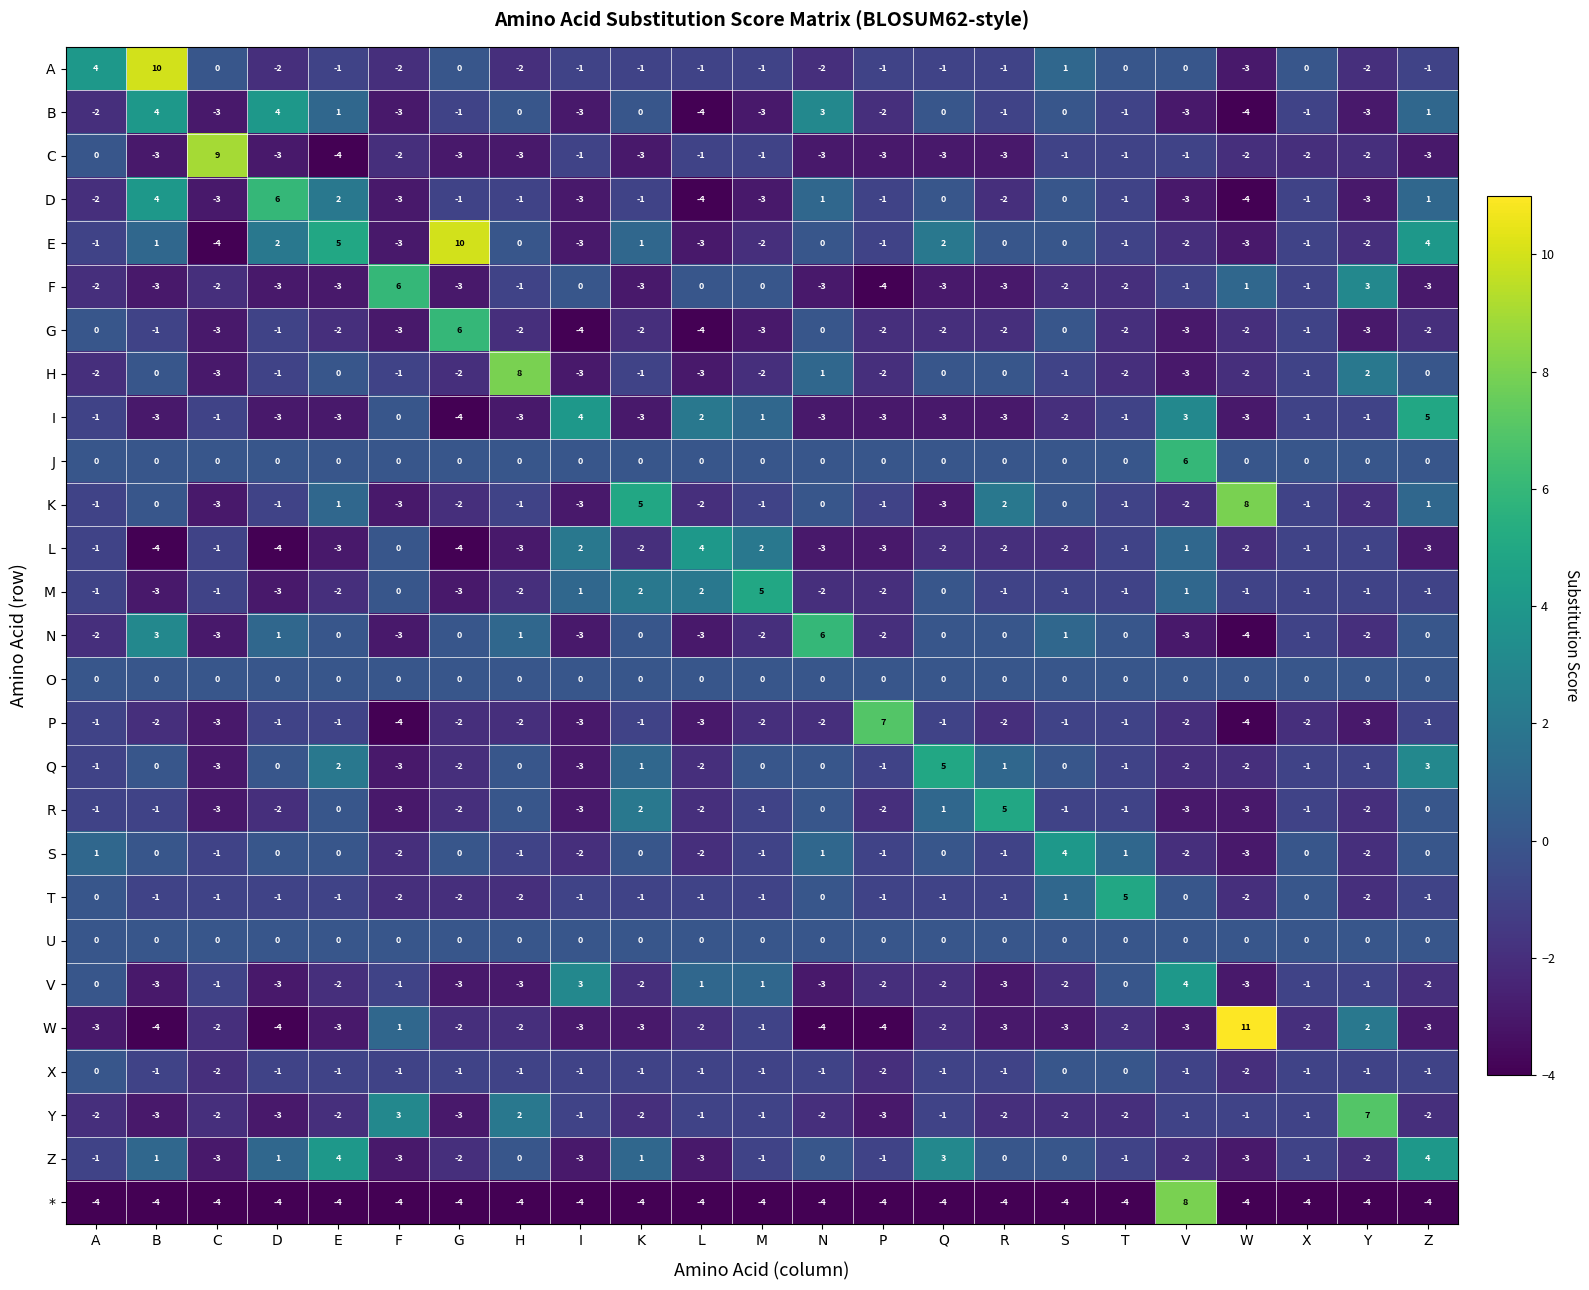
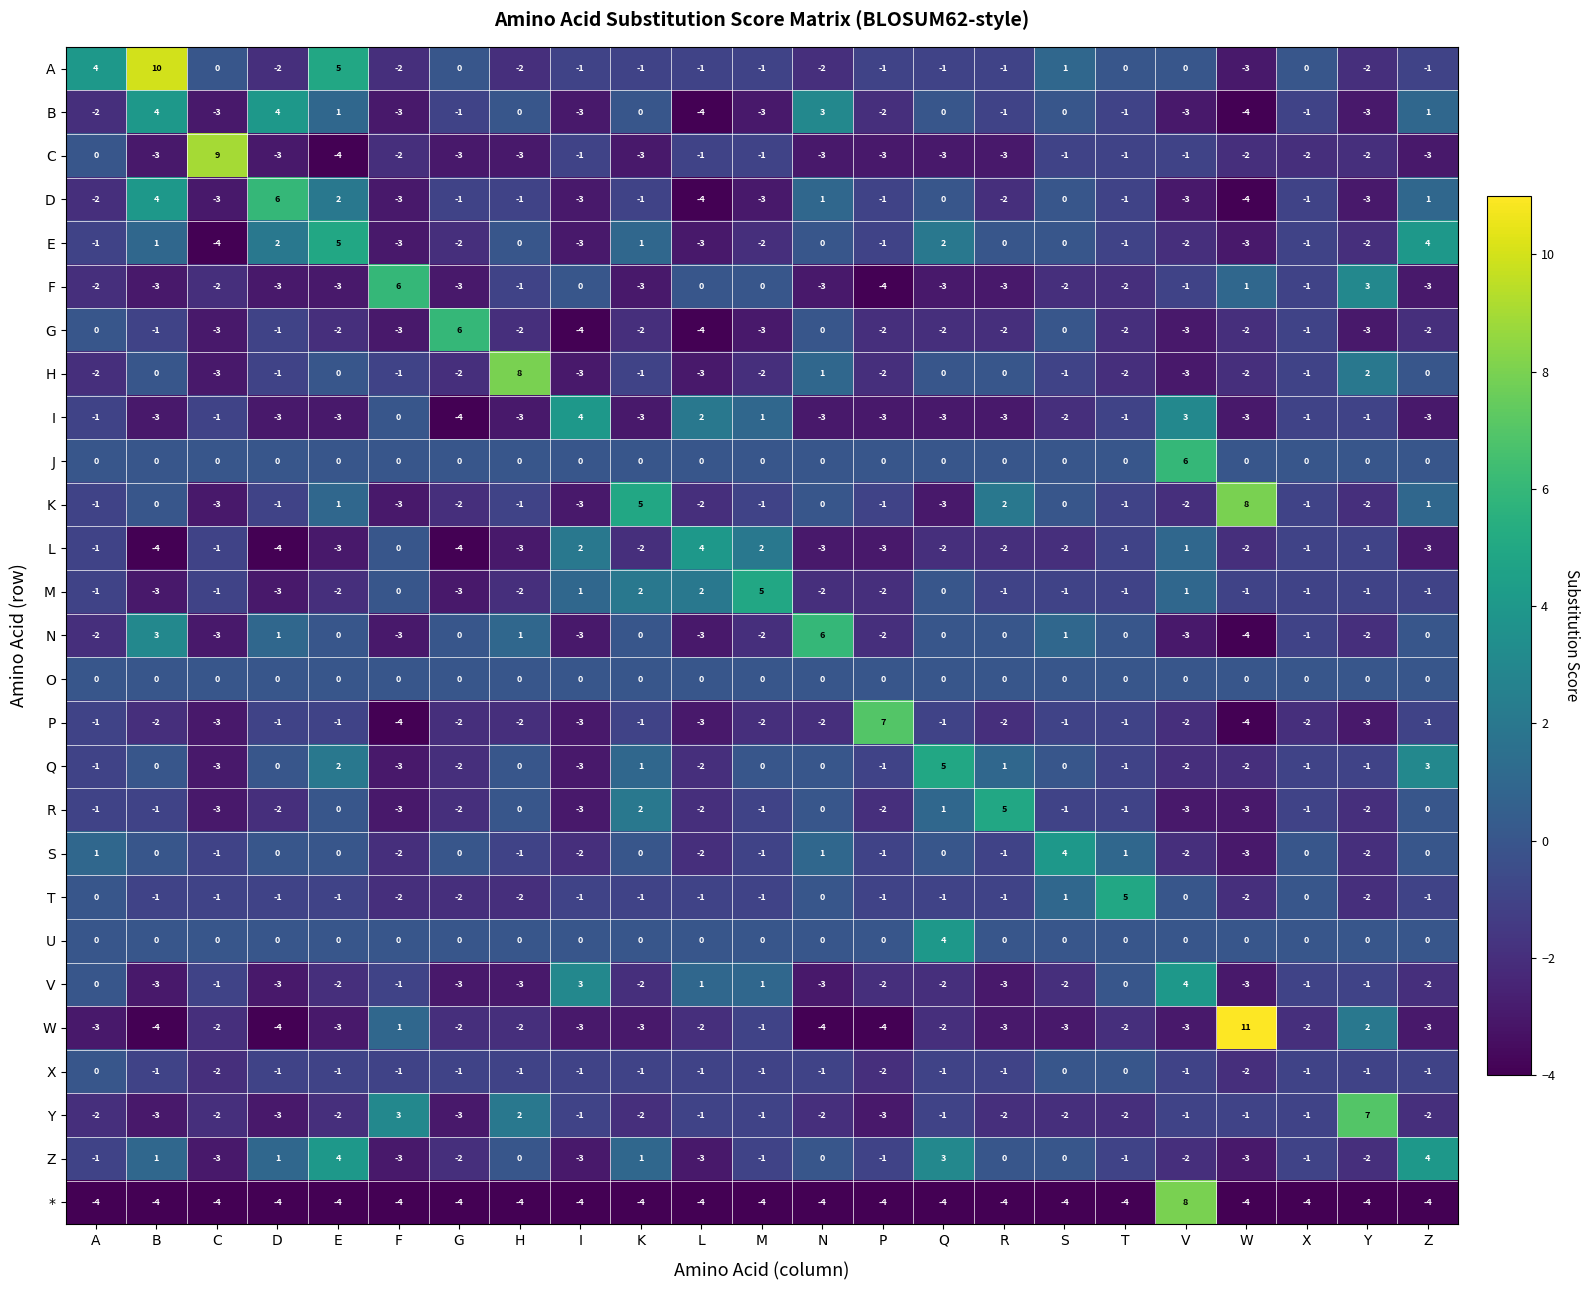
A, E: -1 -> 5
E, G: 10 -> -2
I, Z: 5 -> -3
U, Q: 0 -> 4
